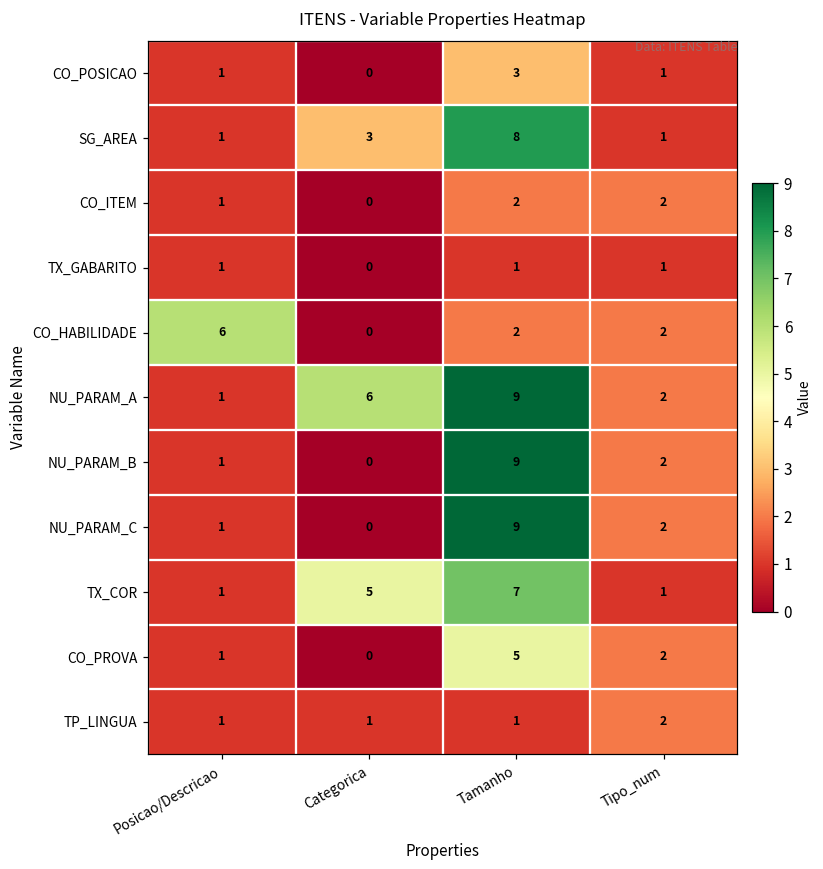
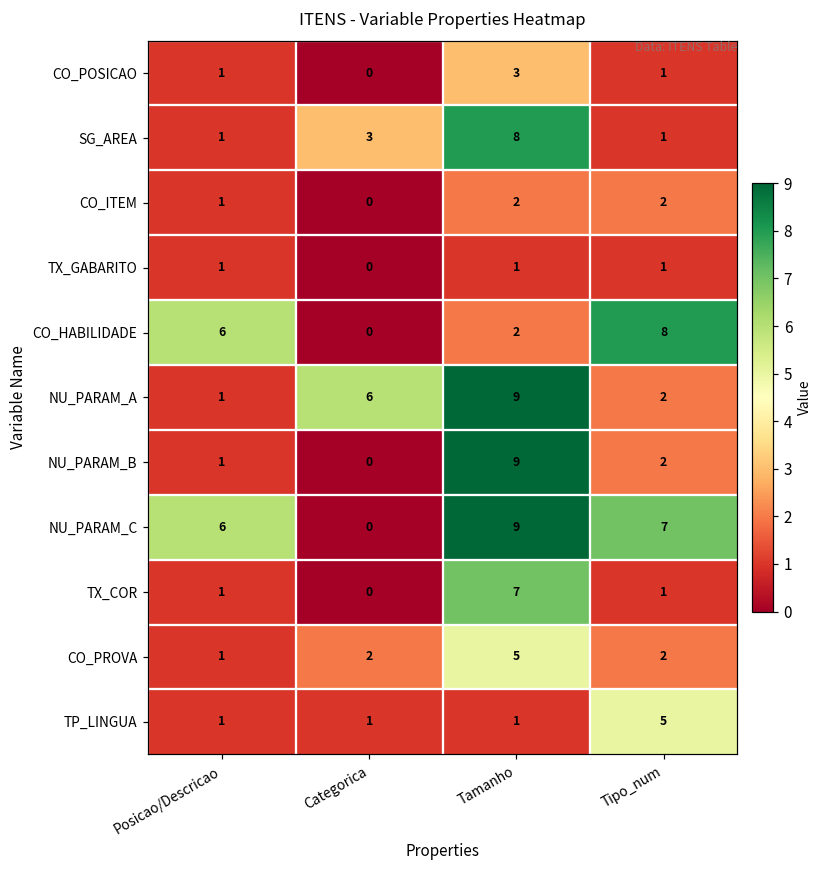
CO_HABILIDADE, Tipo_num: 2 -> 8
NU_PARAM_C, Posicao/Descricao: 1 -> 6
NU_PARAM_C, Tipo_num: 2 -> 7
TX_COR, Categorica: 5 -> 0
CO_PROVA, Categorica: 0 -> 2
TP_LINGUA, Tipo_num: 2 -> 5
